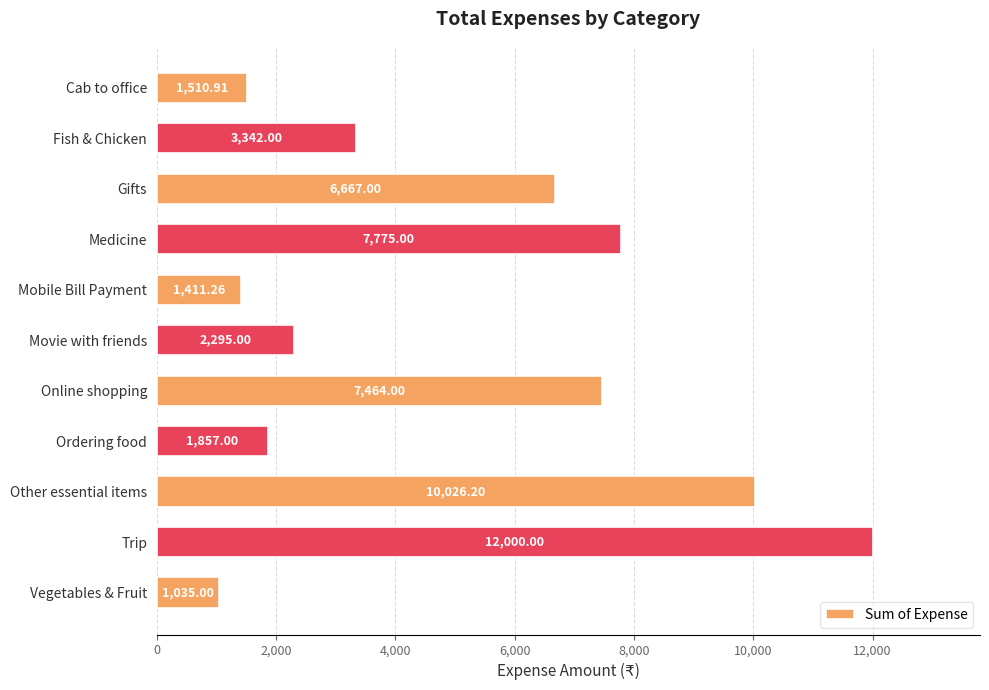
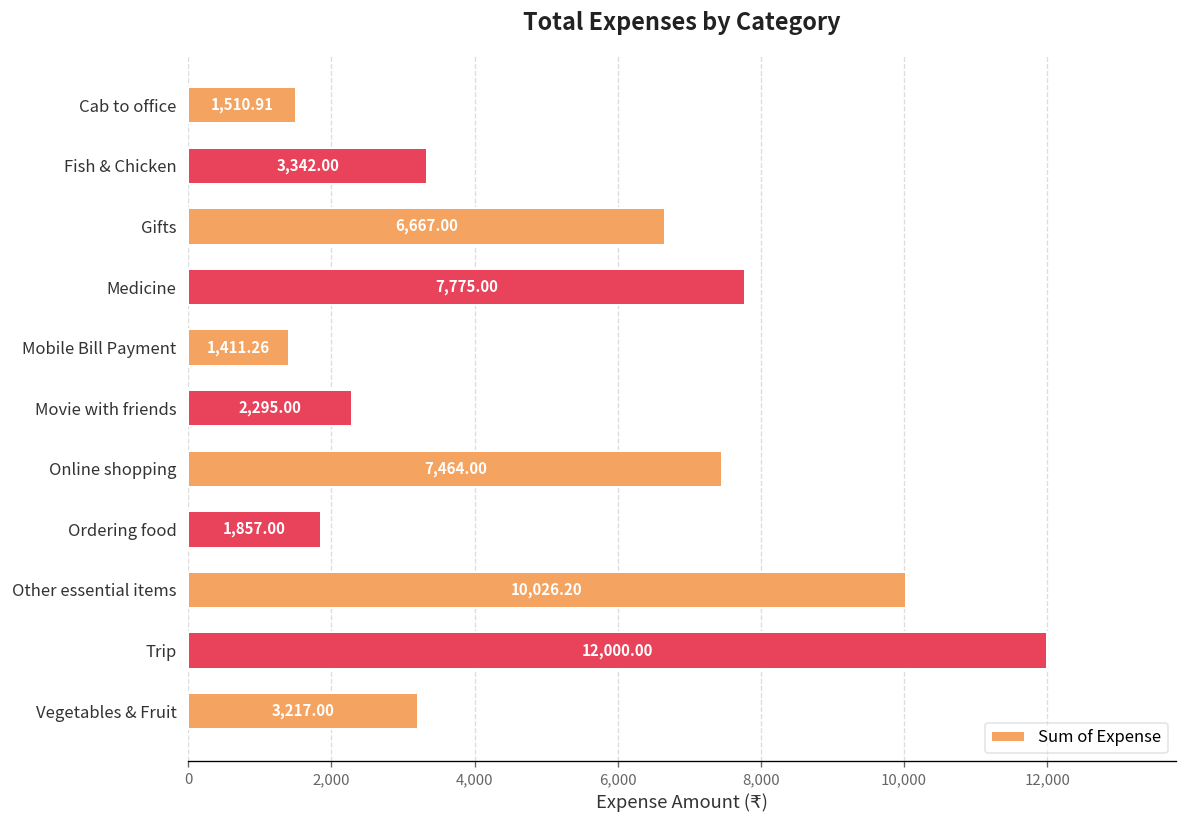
Vegetables & Fruit: 1,035.00 -> 3,217.00
